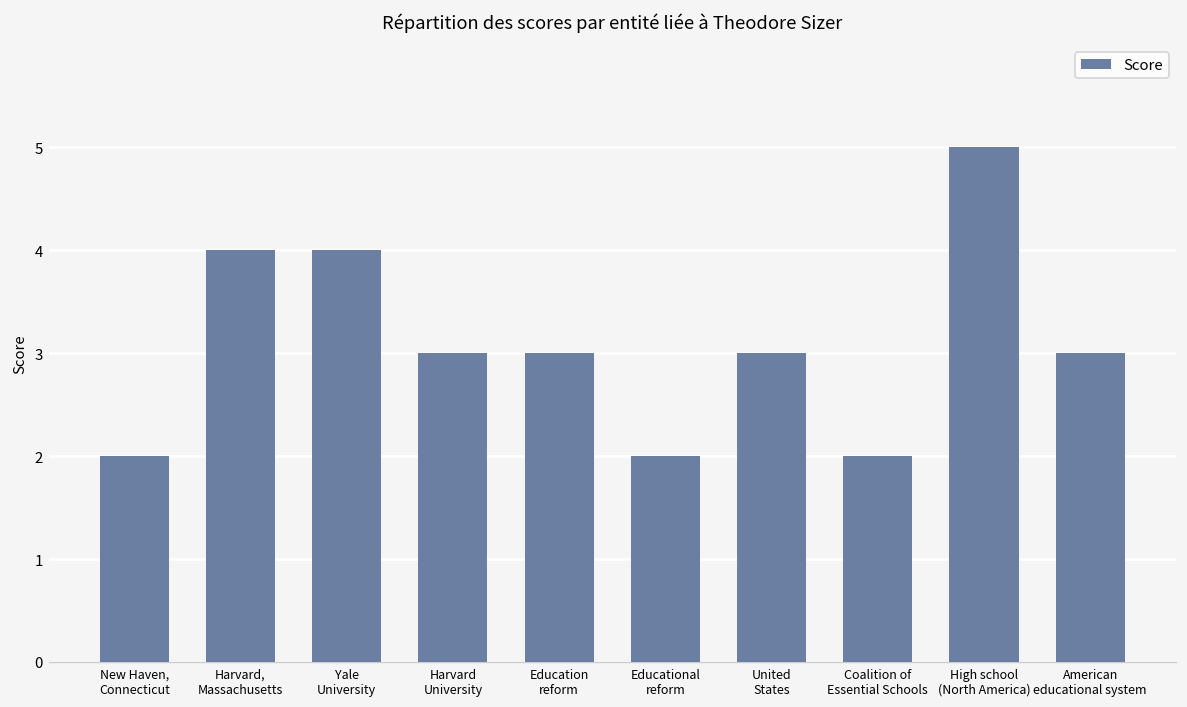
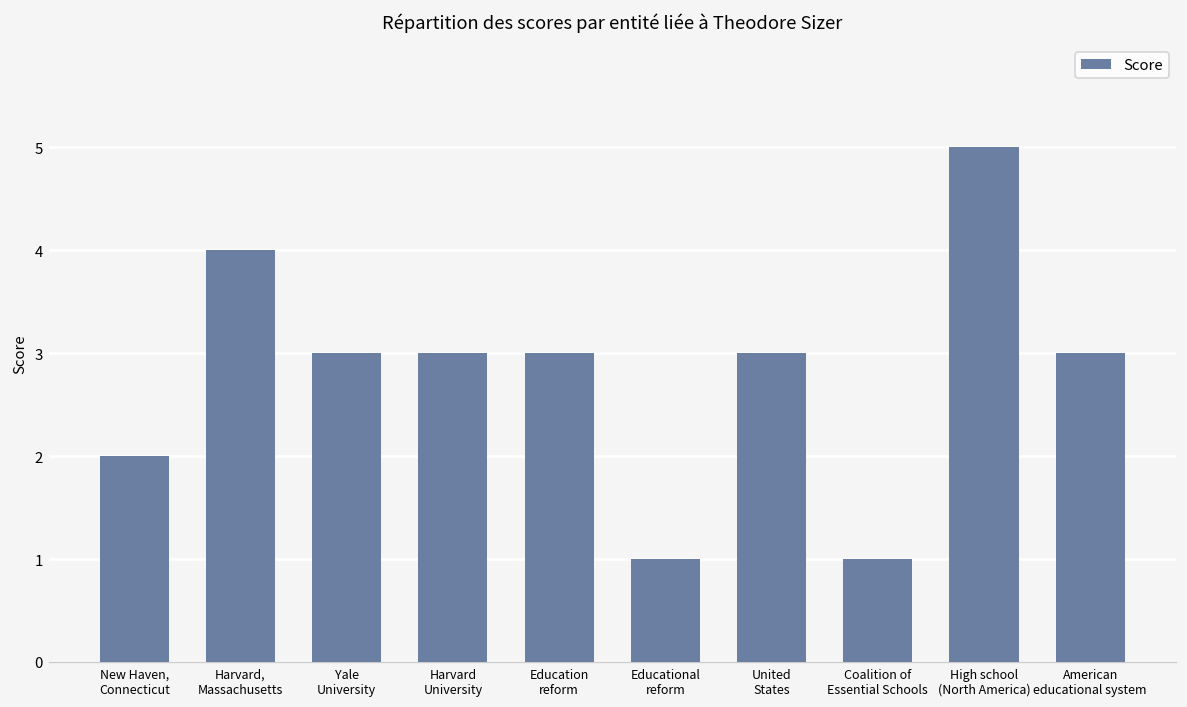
Yale University: 4 -> 3
Educational reform: 2 -> 1
Coalition of Essential Schools: 2 -> 1
